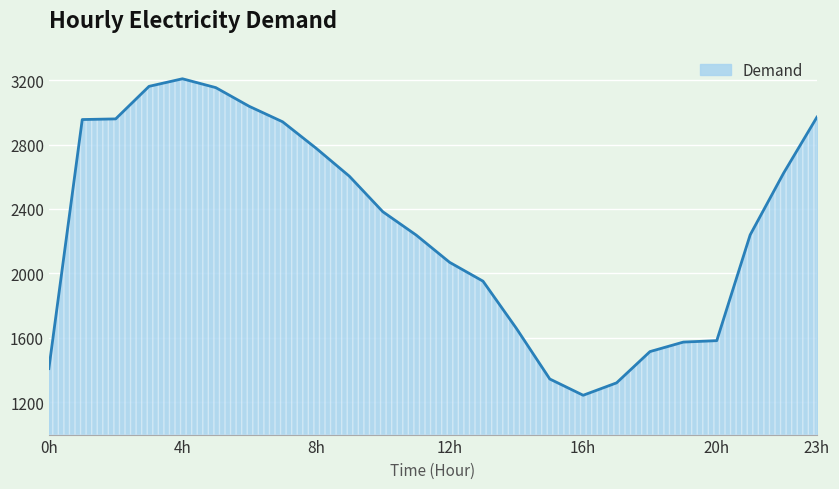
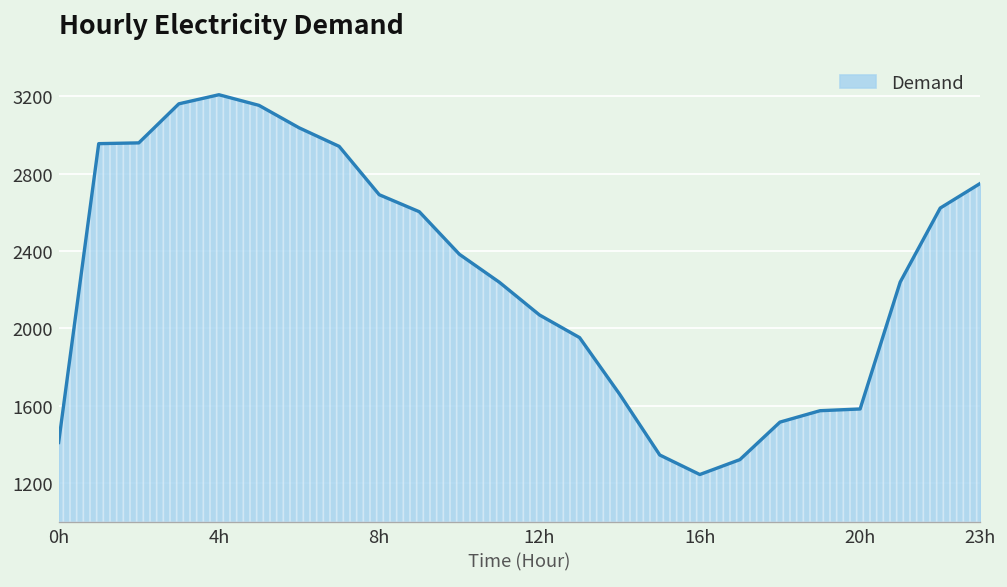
8h: 2780 -> 2690
23h: 2970 -> 2750
